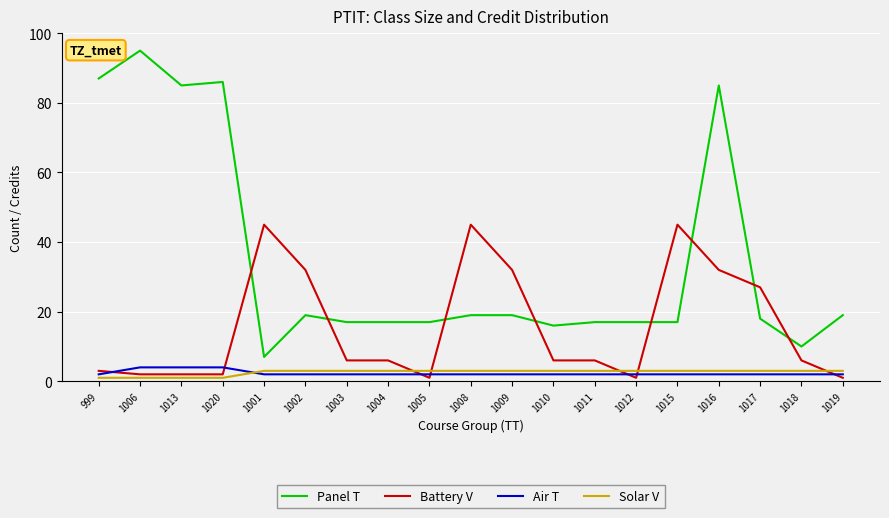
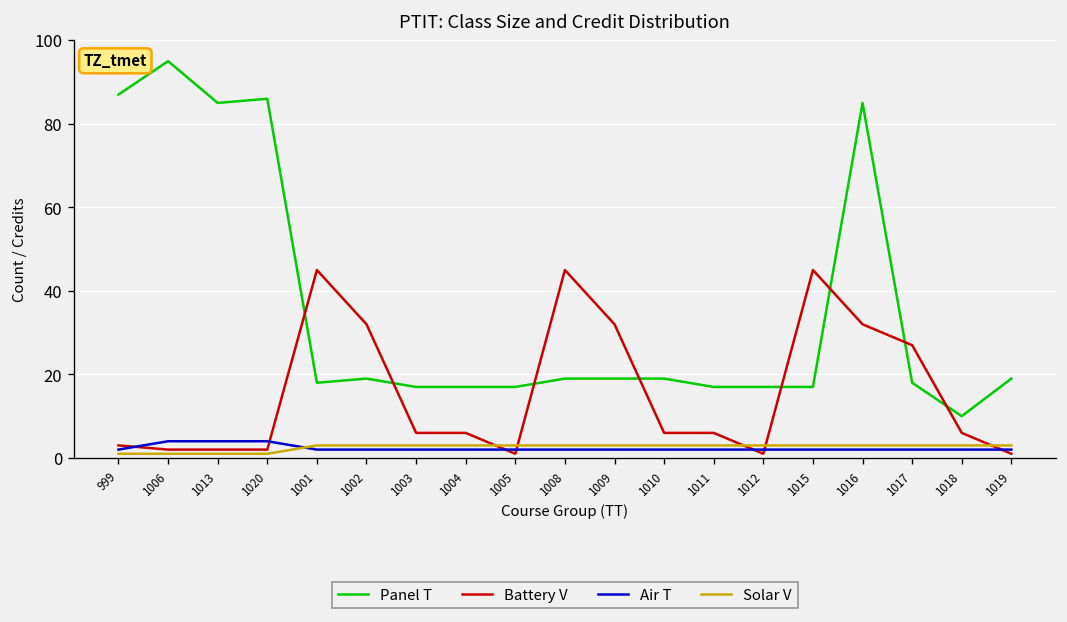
Panel T, 1001: 7 -> 18
Panel T, 1010: 16 -> 19
